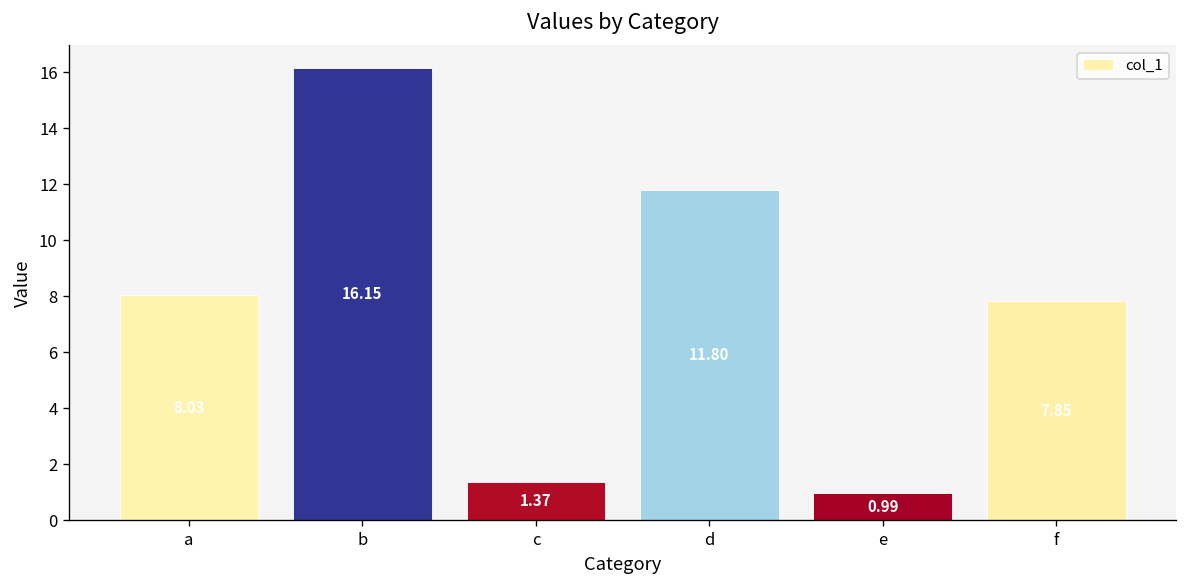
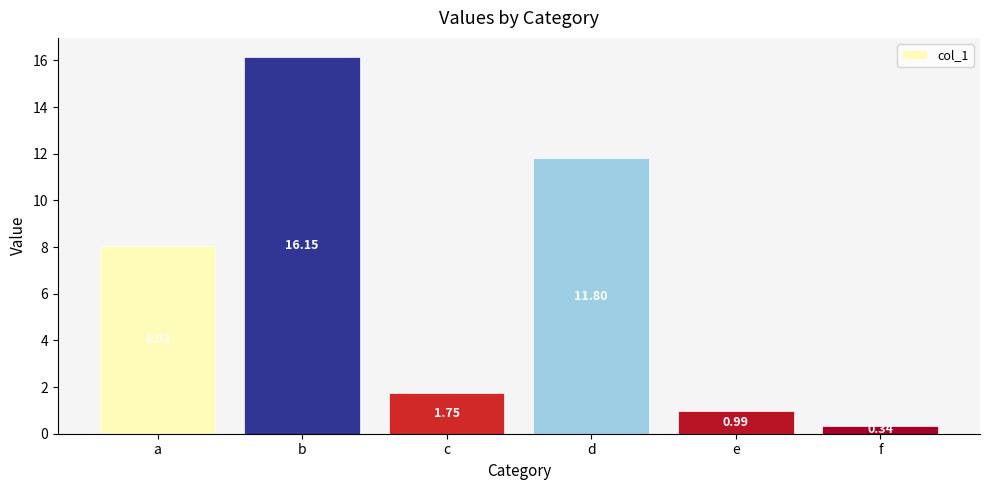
c: 1.37 -> 1.75
f: 7.85 -> 0.34
